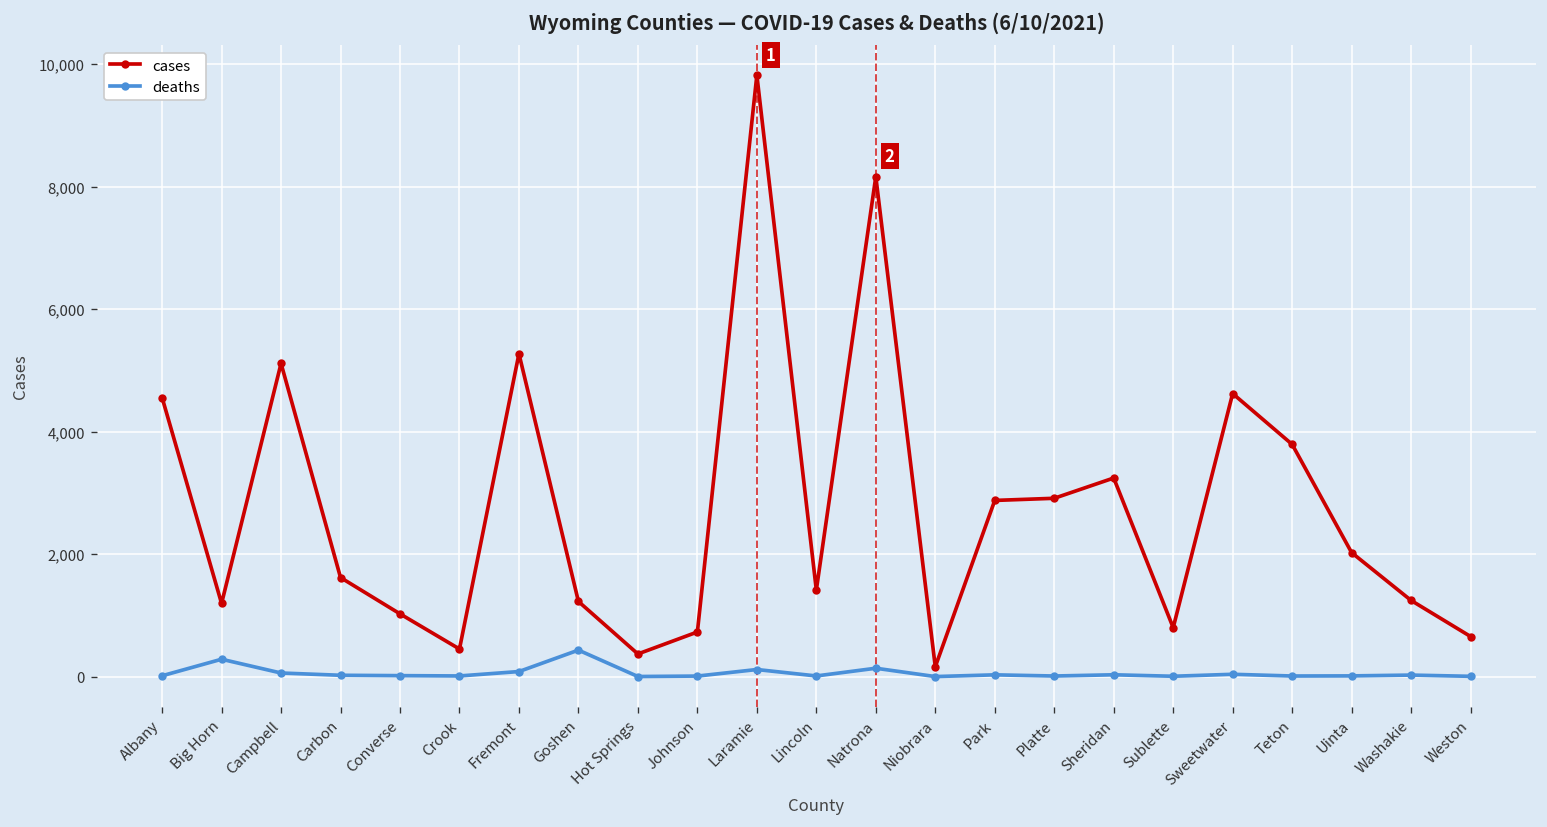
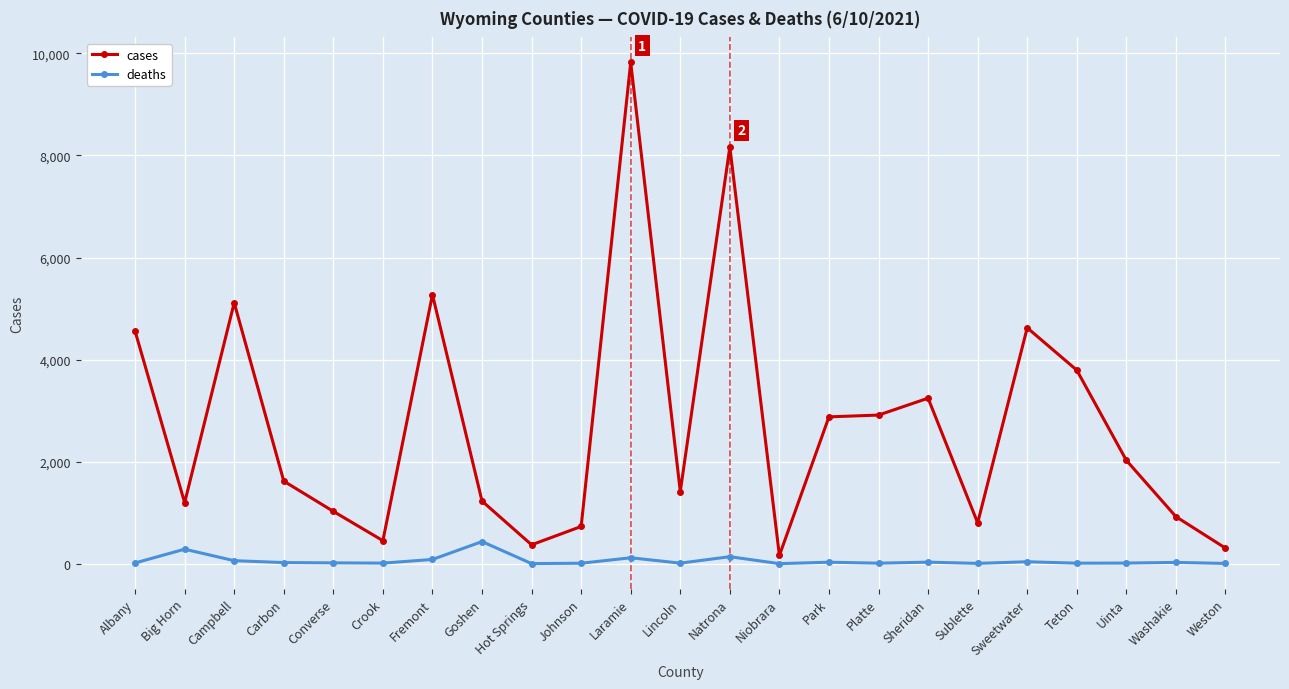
cases, Washakie: 1,200 -> 900
cases, Weston: 700 -> 300
